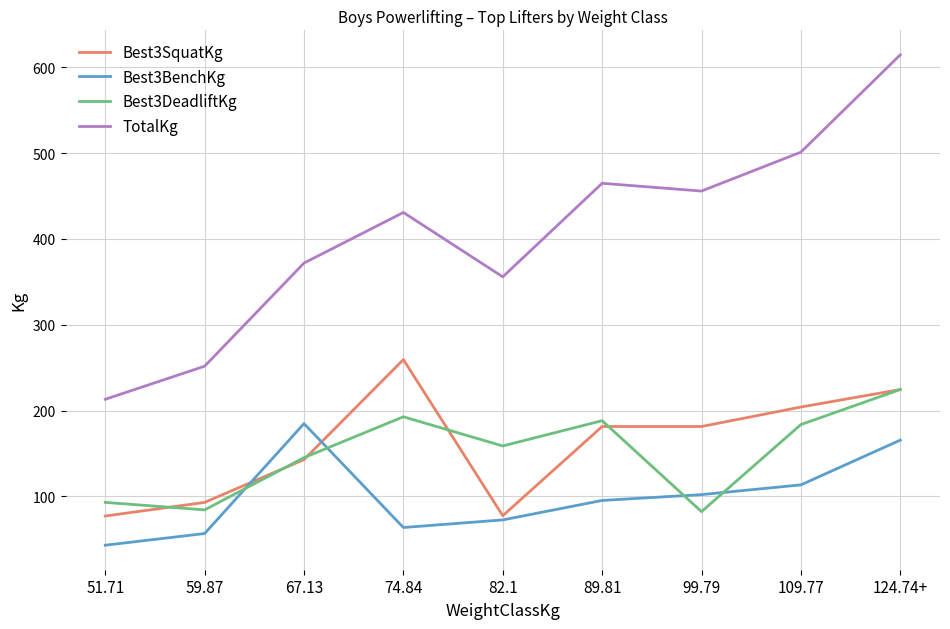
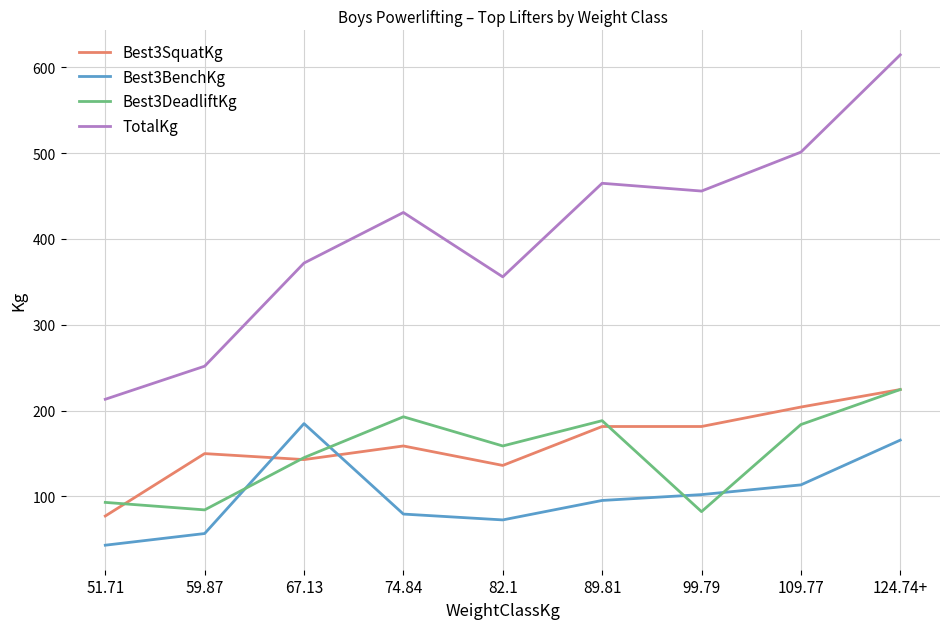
Best3SquatKg, 59.87: 90 -> 150
Best3SquatKg, 74.84: 260 -> 160
Best3BenchKg, 74.84: 60 -> 80
Best3SquatKg, 82.1: 80 -> 140
